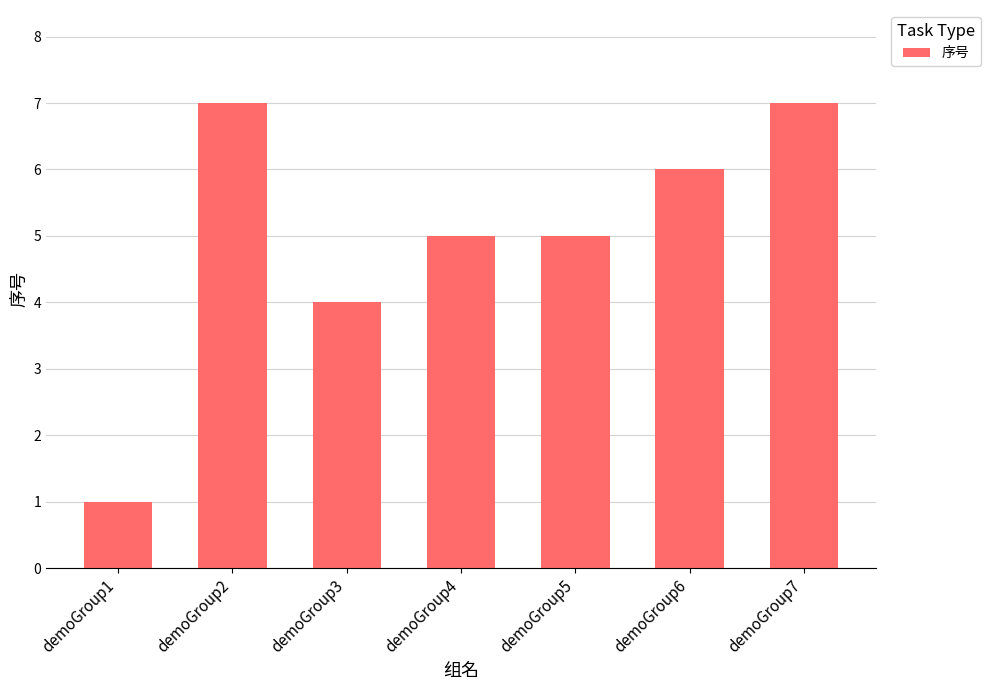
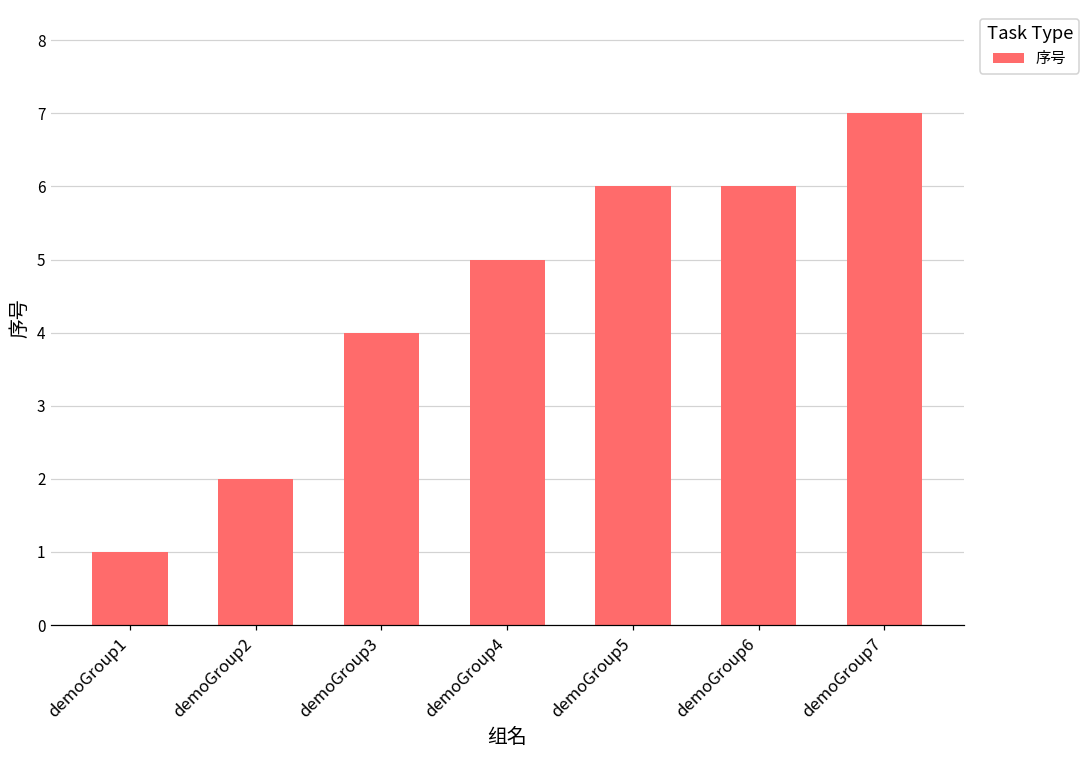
demoGroup2: 7 -> 2
demoGroup5: 5 -> 6
